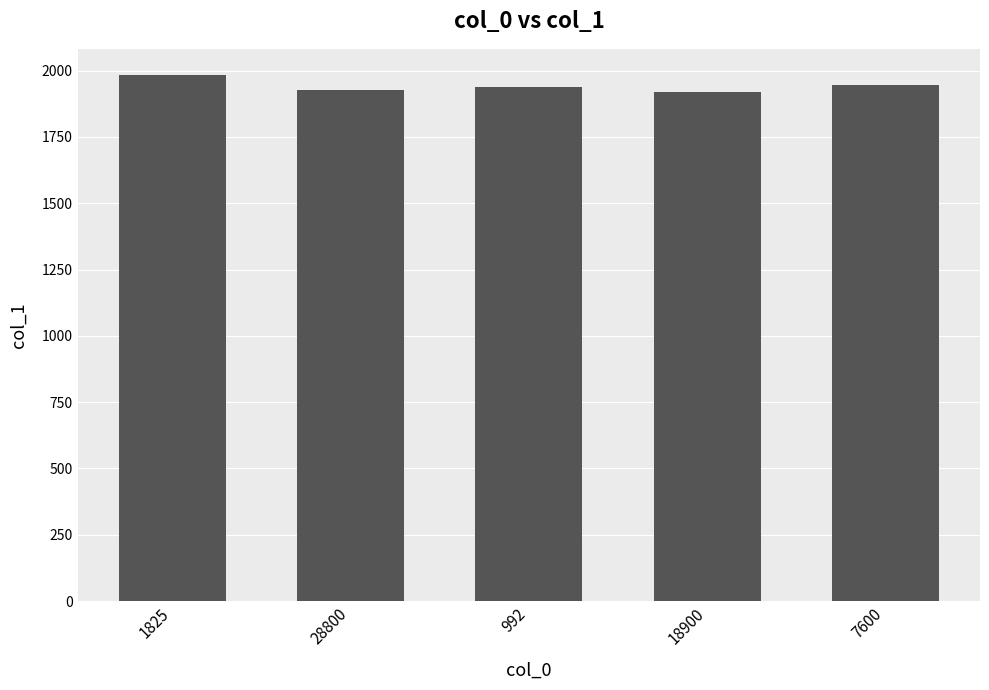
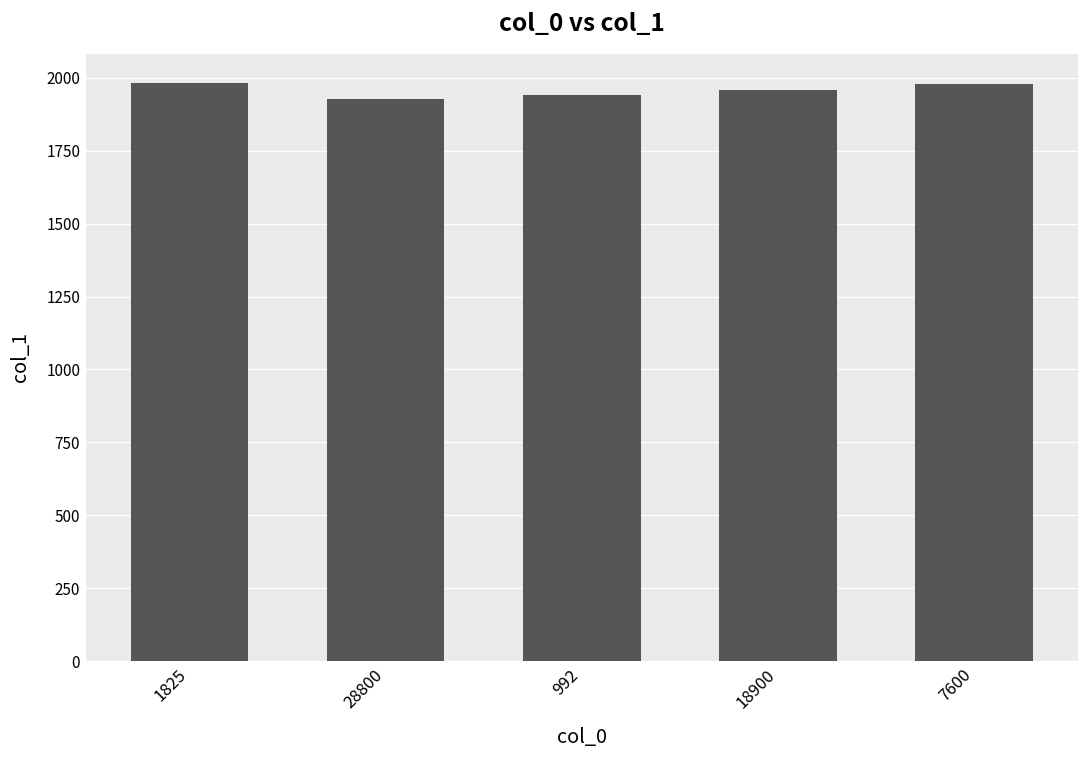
18900: 1920 -> 1960
7600: 1950 -> 1980
